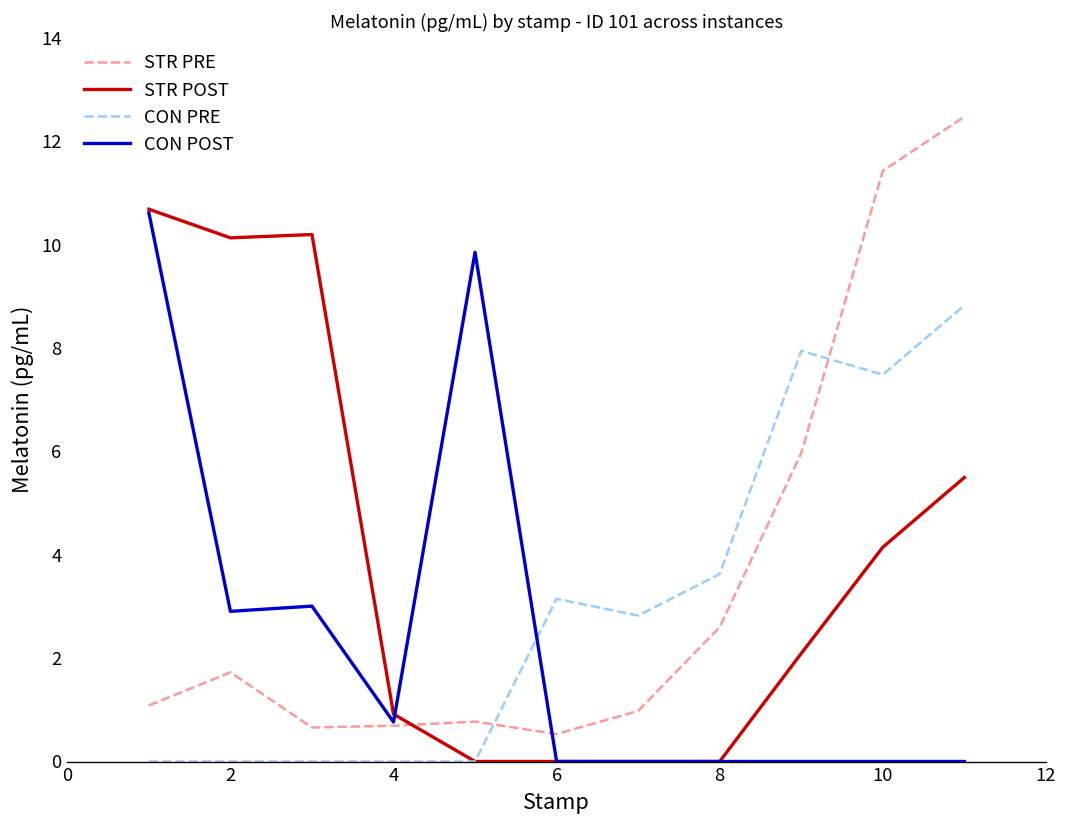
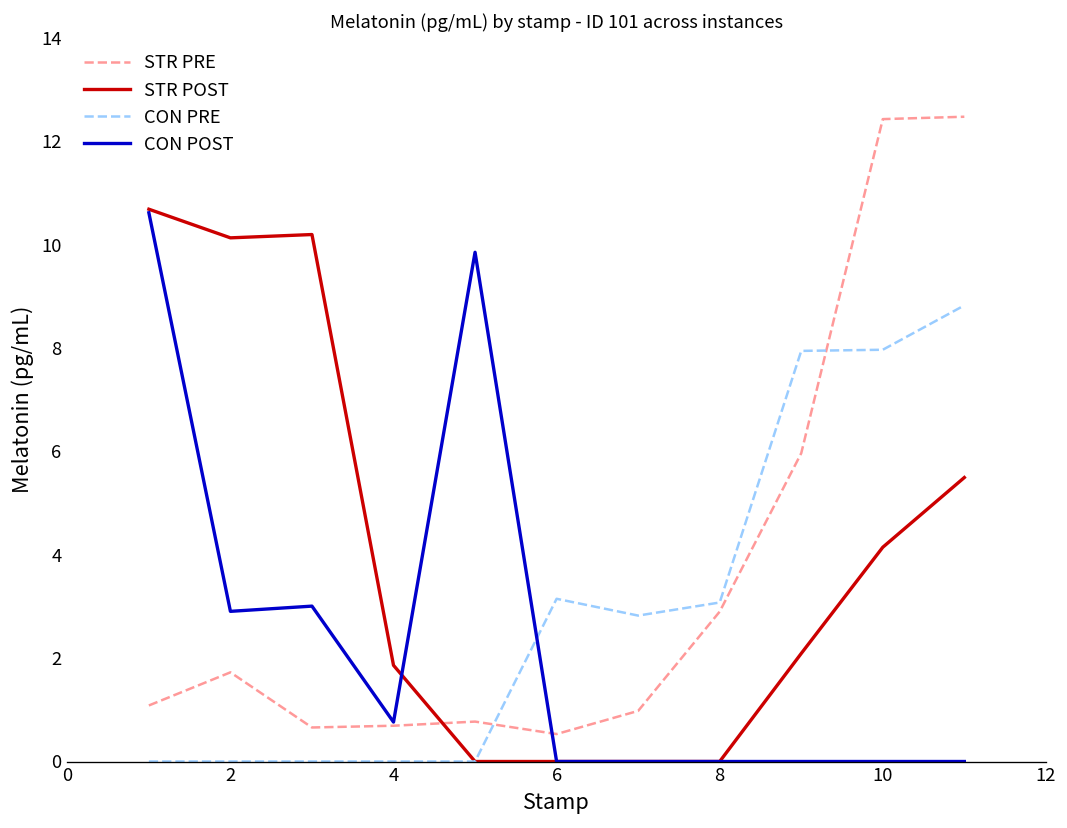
STR POST, 4: 0.9 -> 1.9
STR PRE, 8: 2.6 -> 2.9
CON PRE, 8: 3.6 -> 3.1
STR PRE, 10: 11.4 -> 12.4
CON PRE, 10: 7.5 -> 8.0
